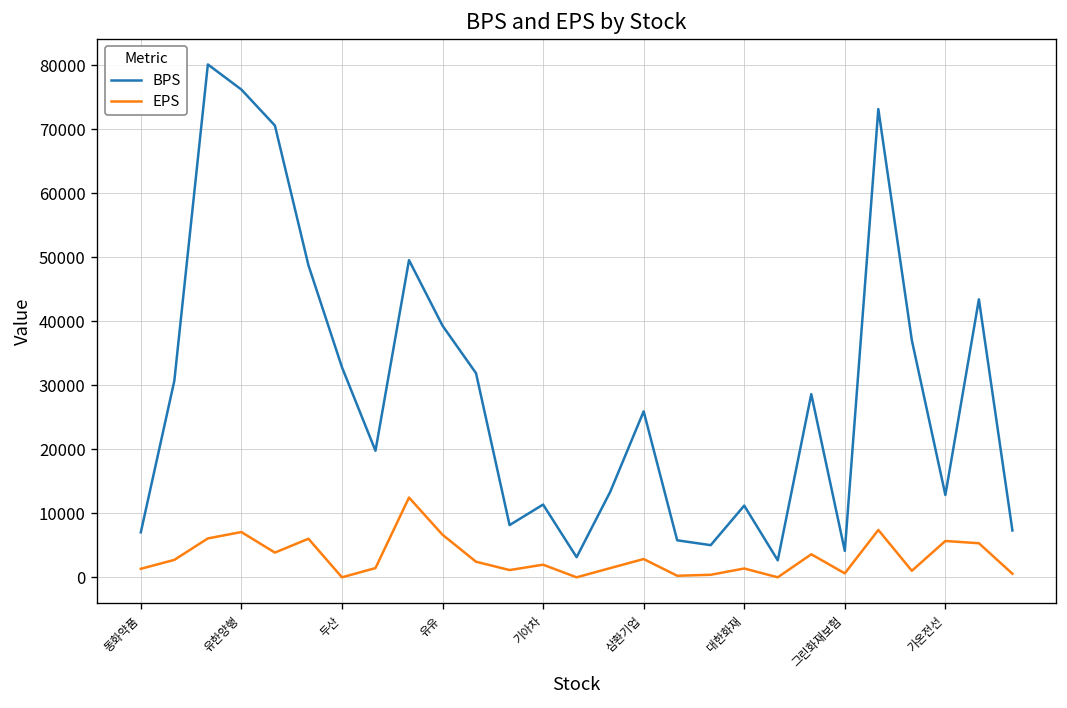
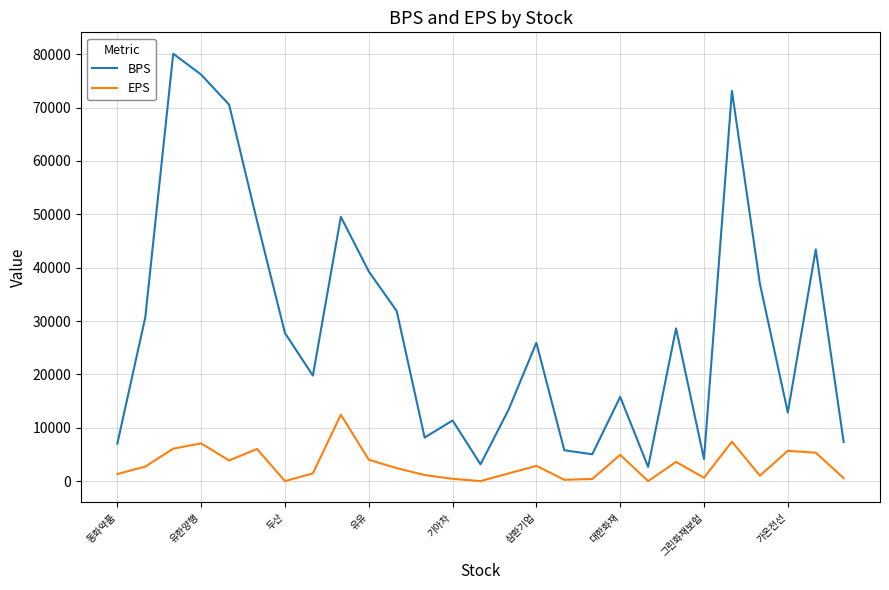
BPS, 두산: 33000 -> 28000
EPS, 유유: 7000 -> 4000
EPS, 기아차: 2000 -> 0
BPS, 대한화재: 11000 -> 16000
EPS, 대한화재: 1000 -> 5000
